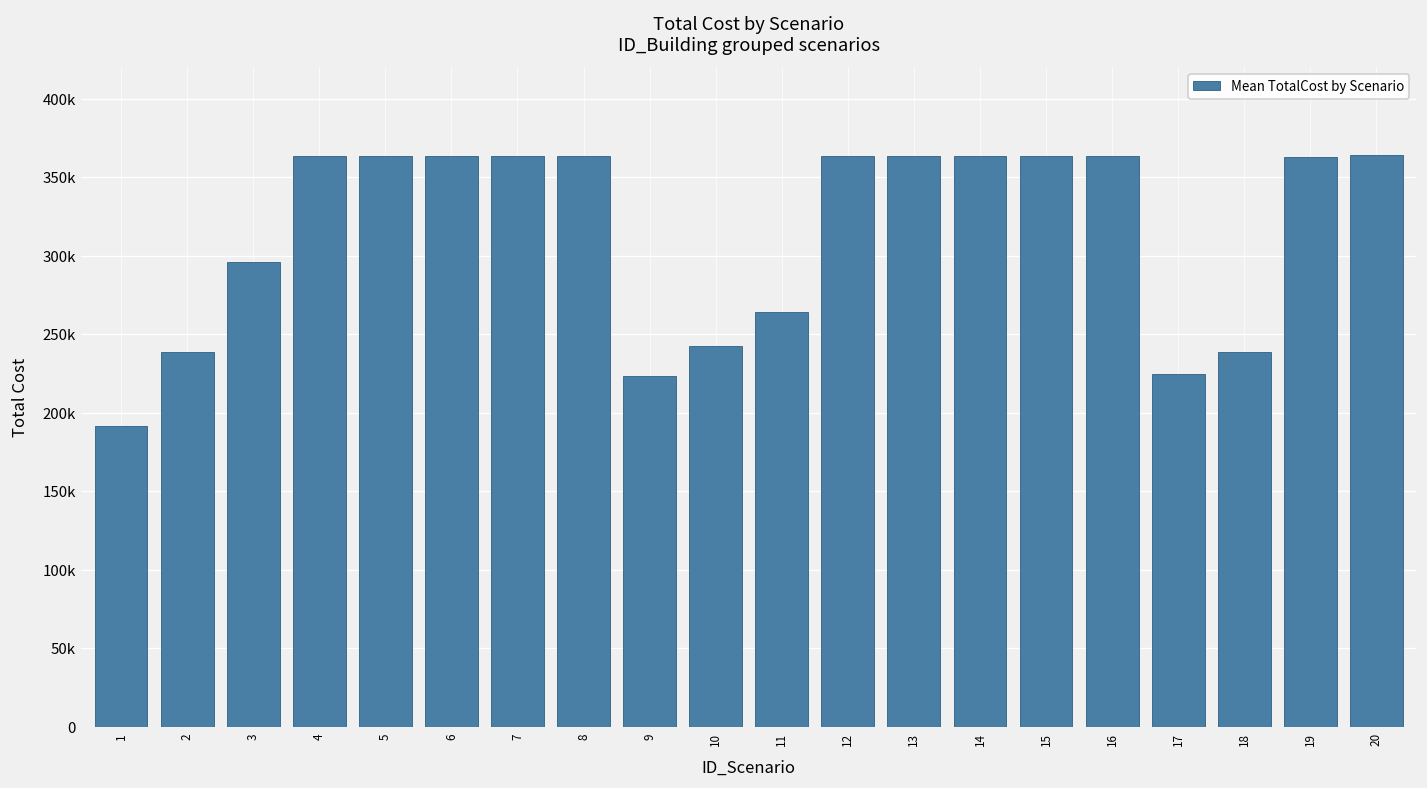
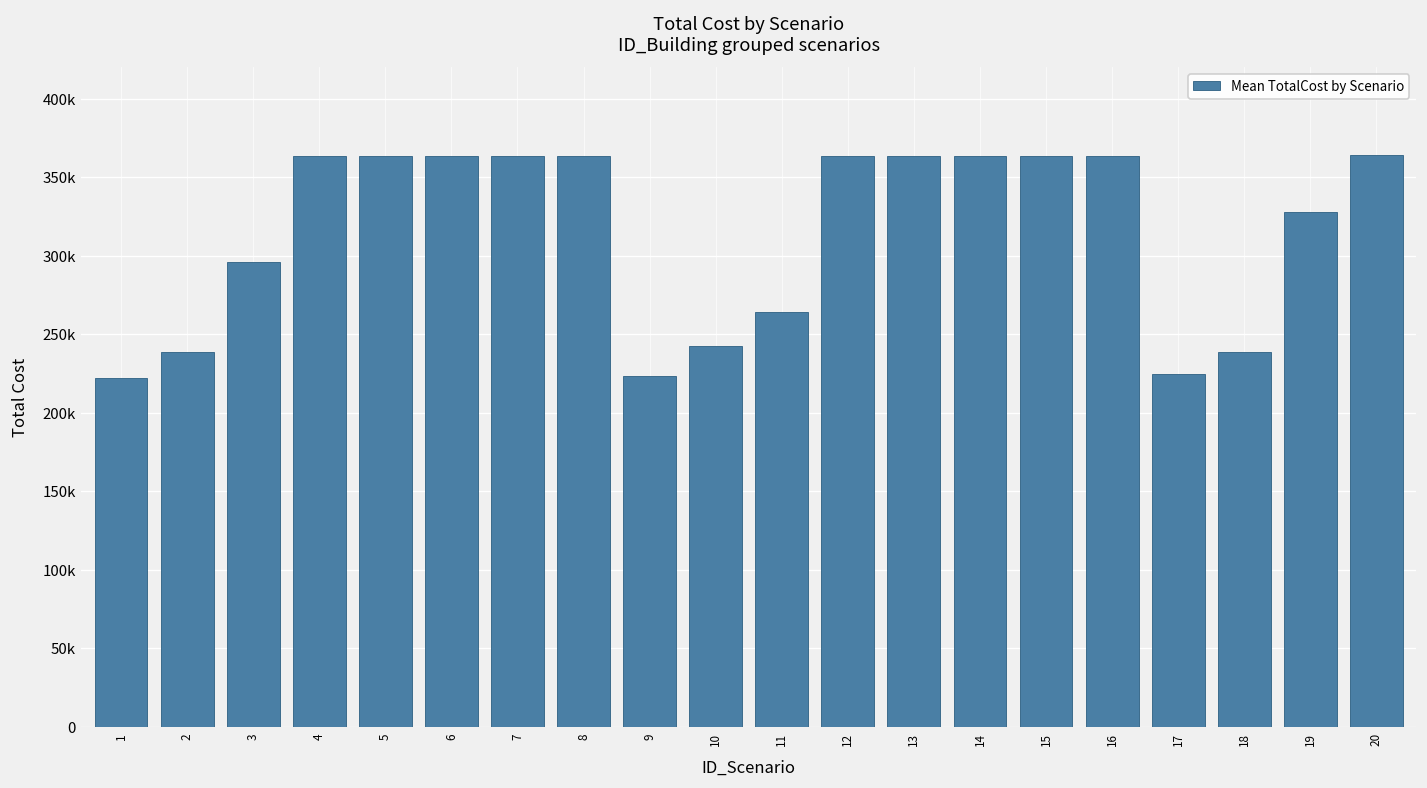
1: 191000 -> 222000
19: 363000 -> 328000
